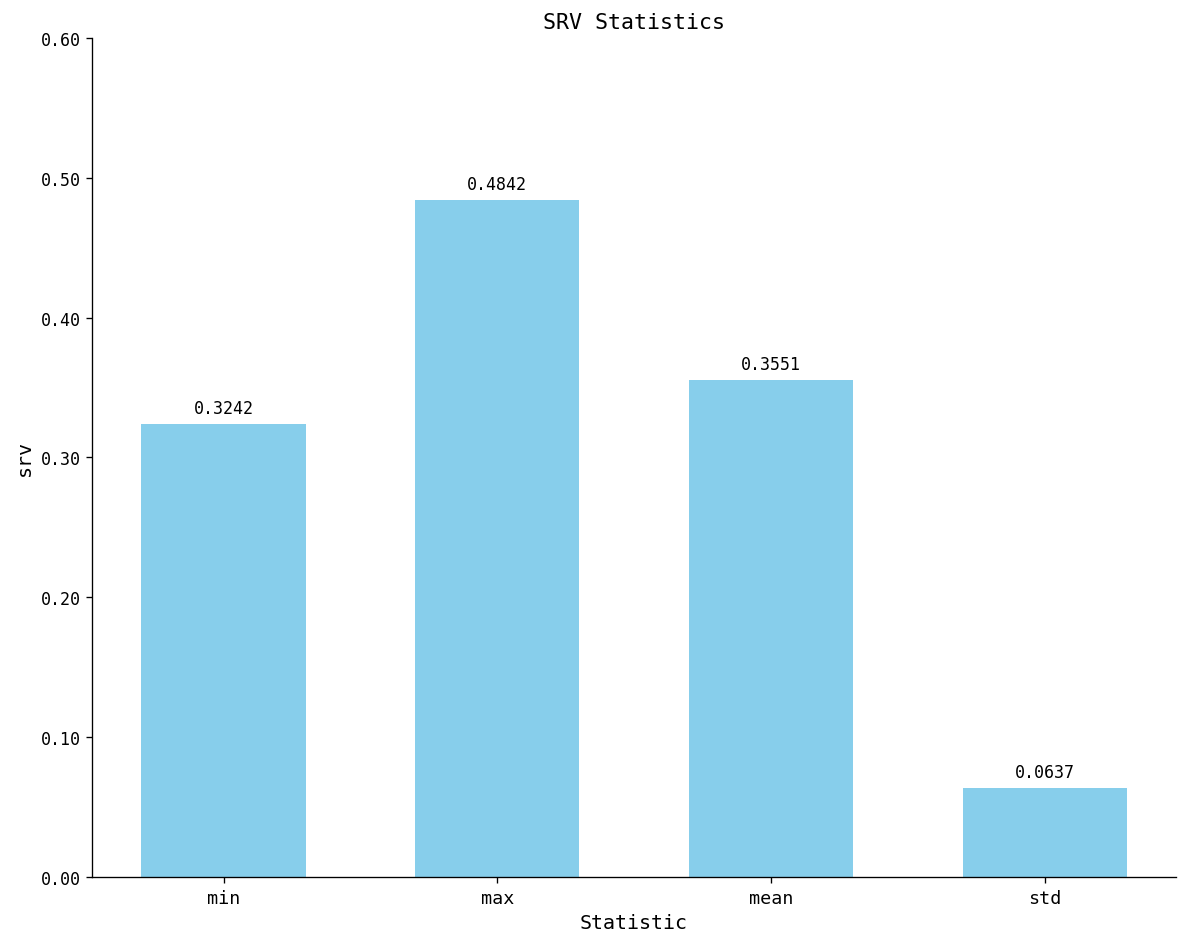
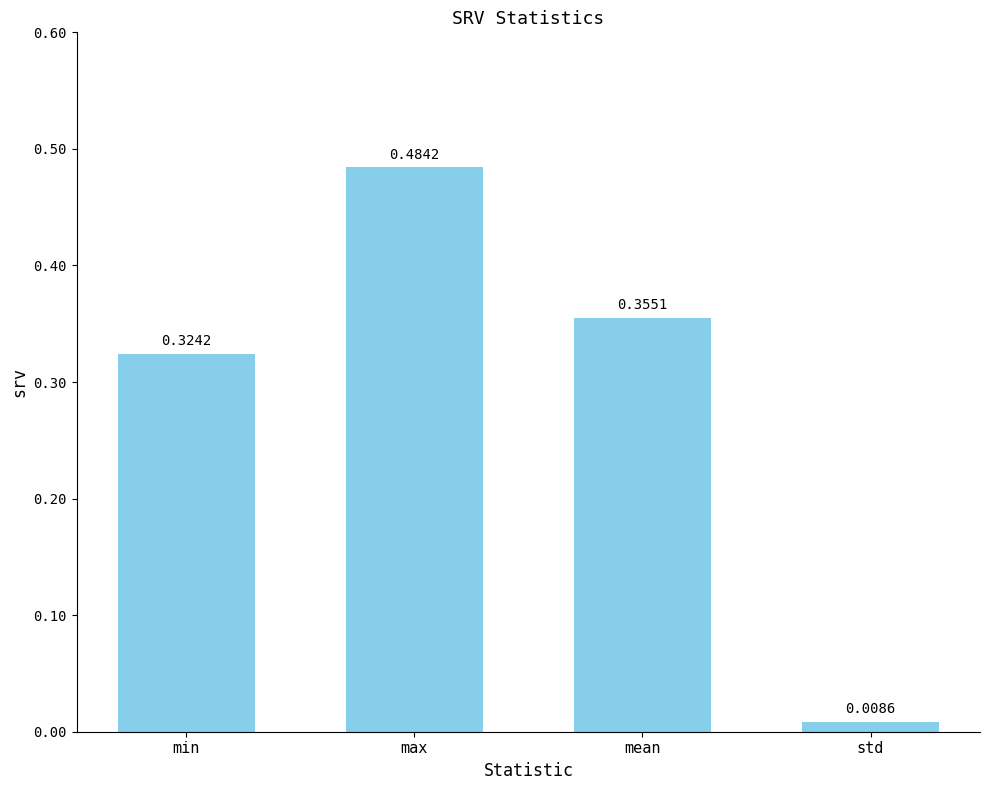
std: 0.0637 -> 0.0086
